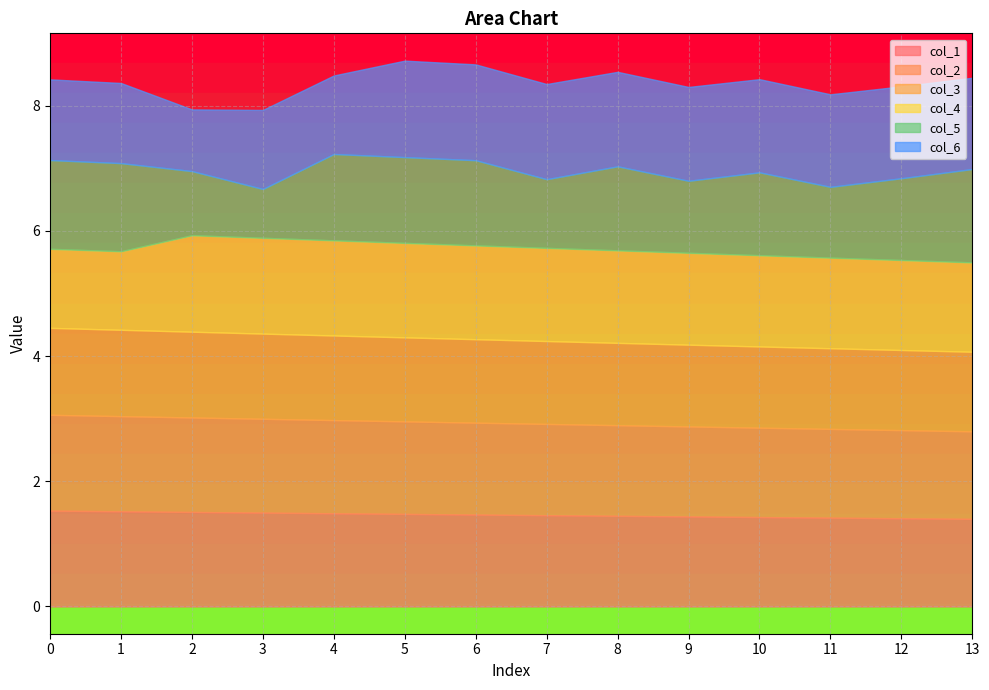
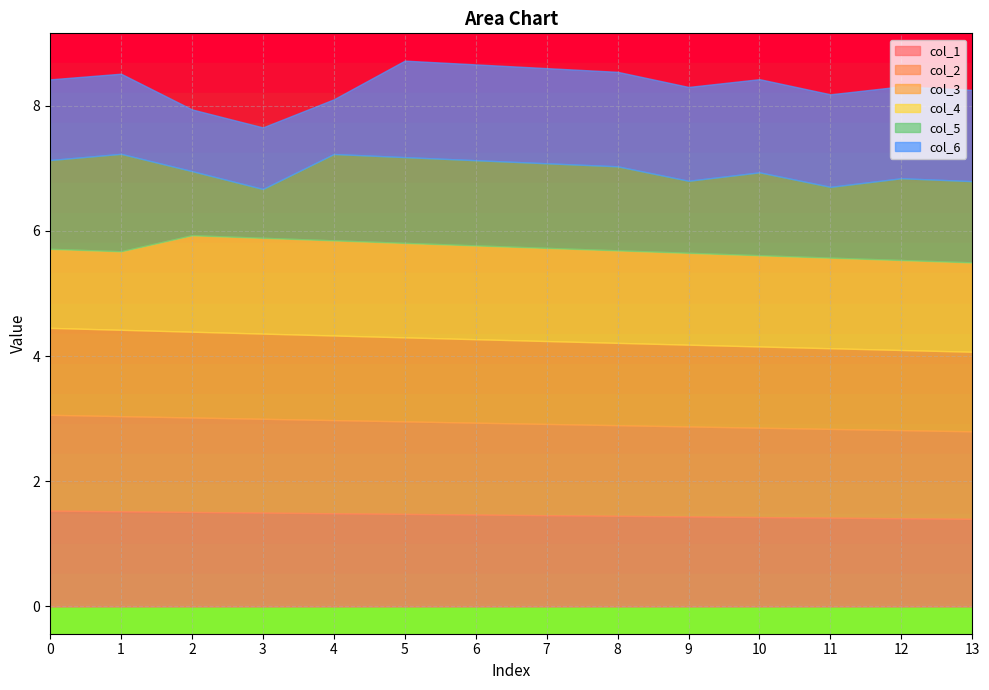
col_5, 1: 1.4 -> 1.6
col_6, 3: 1.3 -> 1.0
col_6, 4: 1.3 -> 0.9
col_5, 7: 1.1 -> 1.4
col_5, 13: 1.5 -> 1.3
